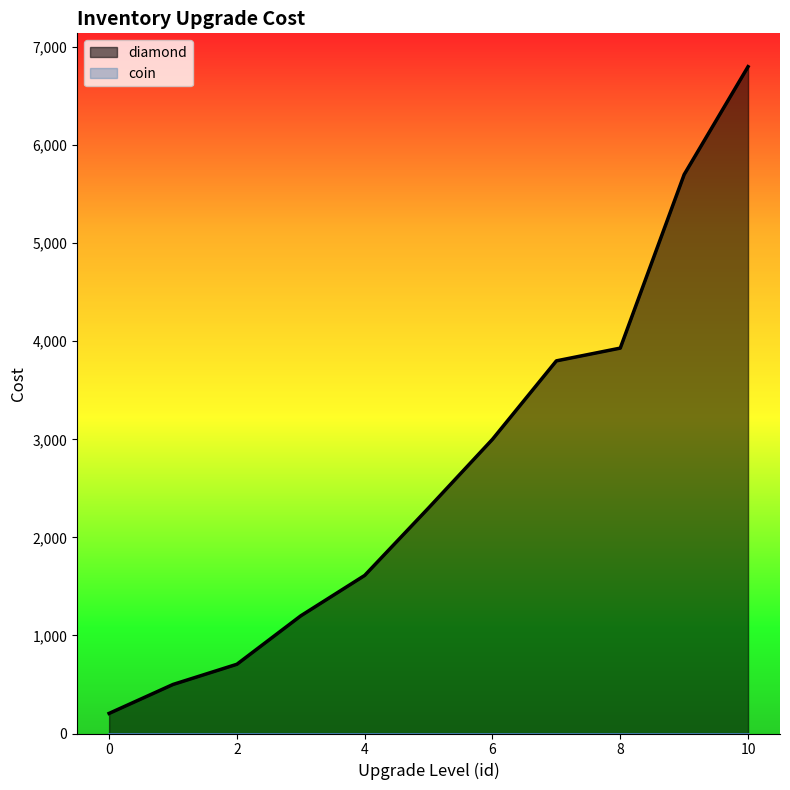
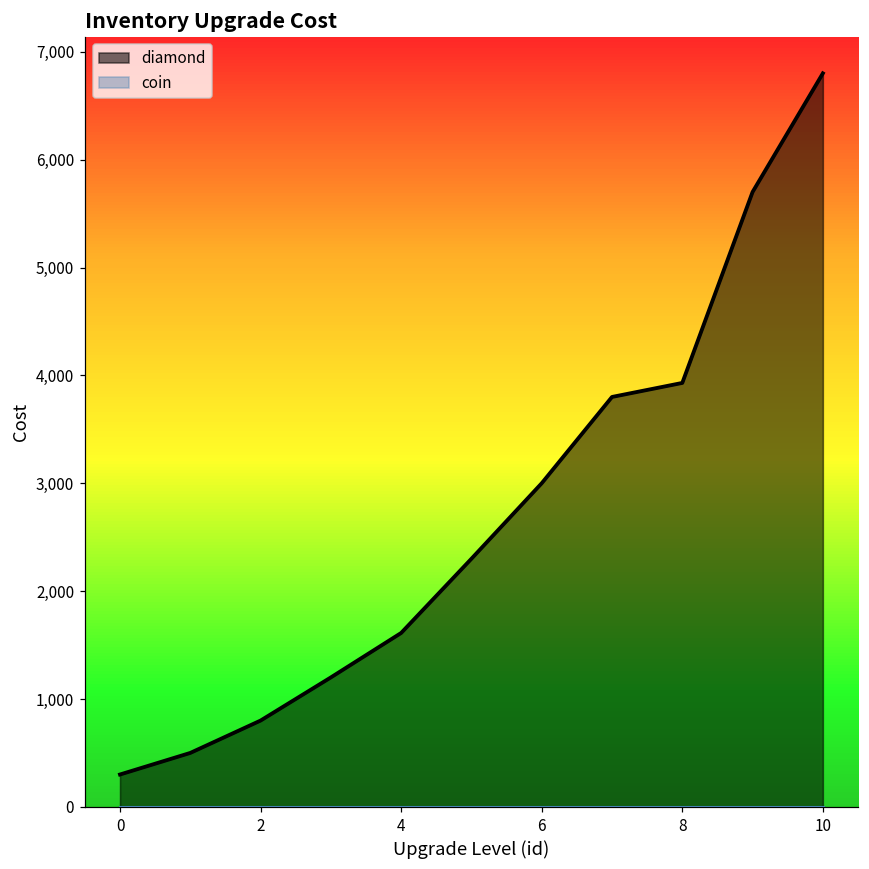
diamond, 0: 200 -> 300
diamond, 2: 700 -> 800
